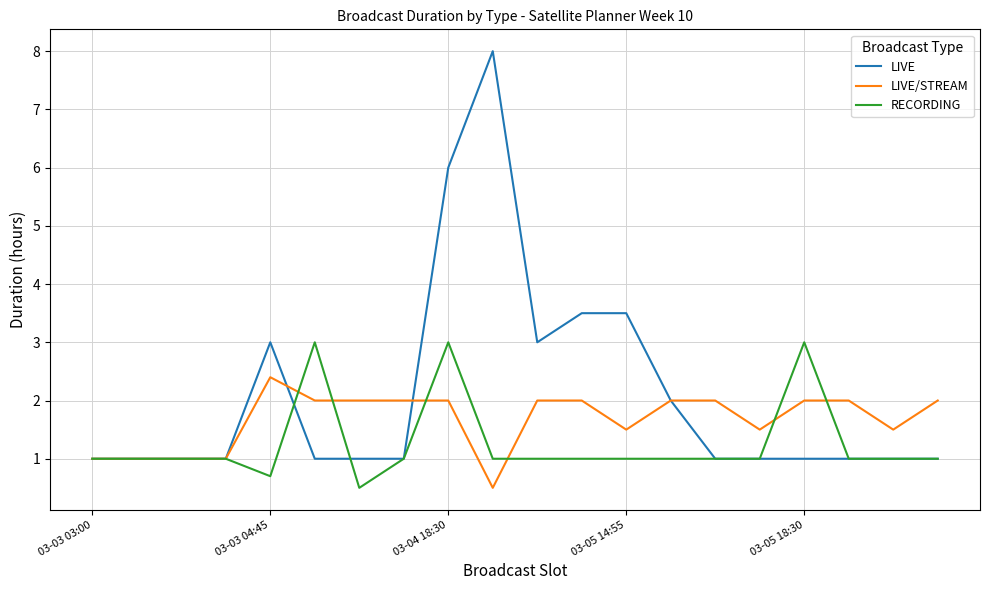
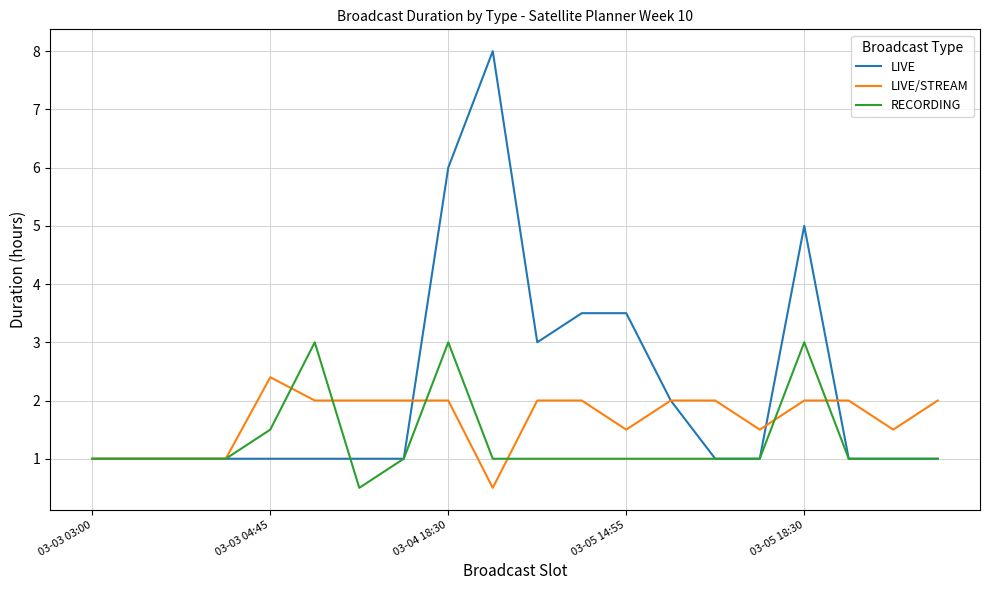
LIVE, 03-03 04:45: 3 -> 1
RECORDING, 03-03 04:45: 0.7 -> 1.5
LIVE, 03-05 18:30: 1 -> 5
